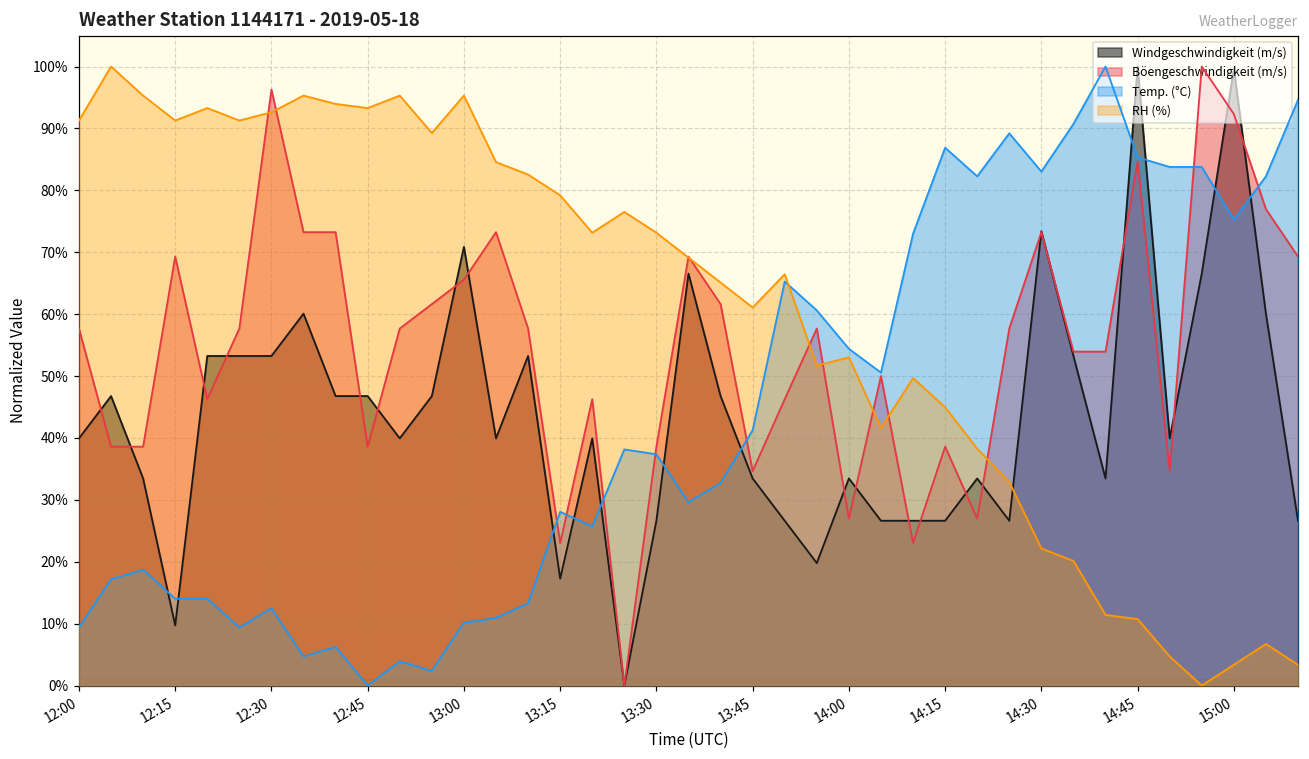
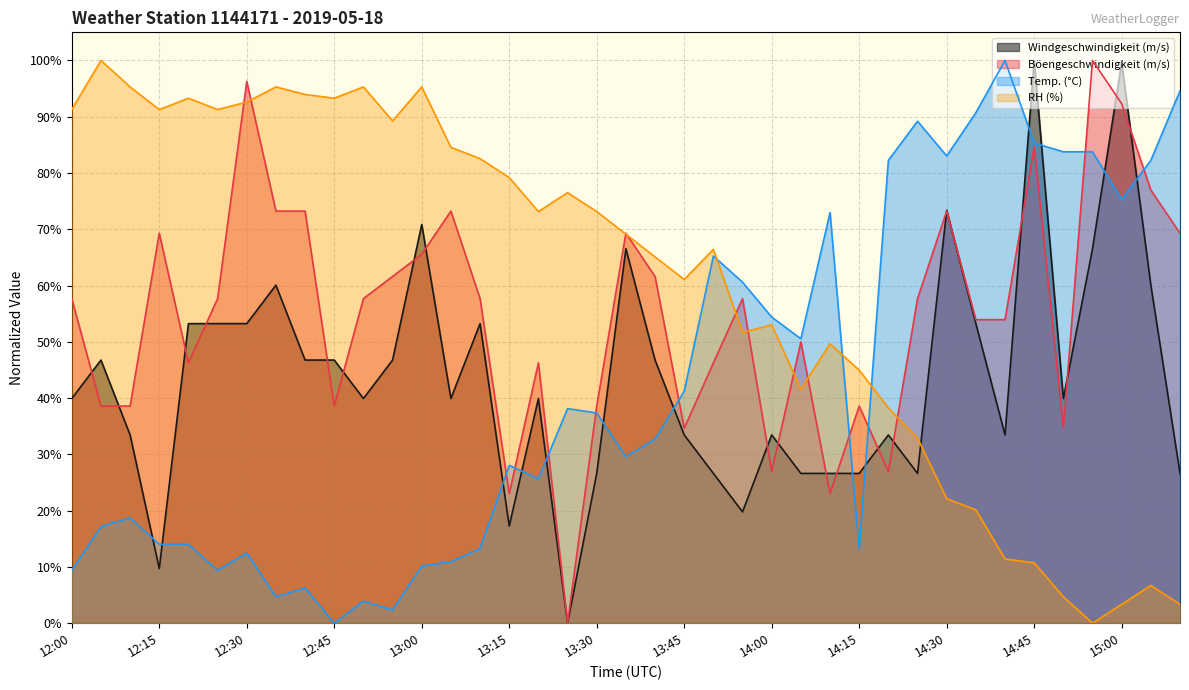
Temp. (°C), 14:15: 87% -> 13%
